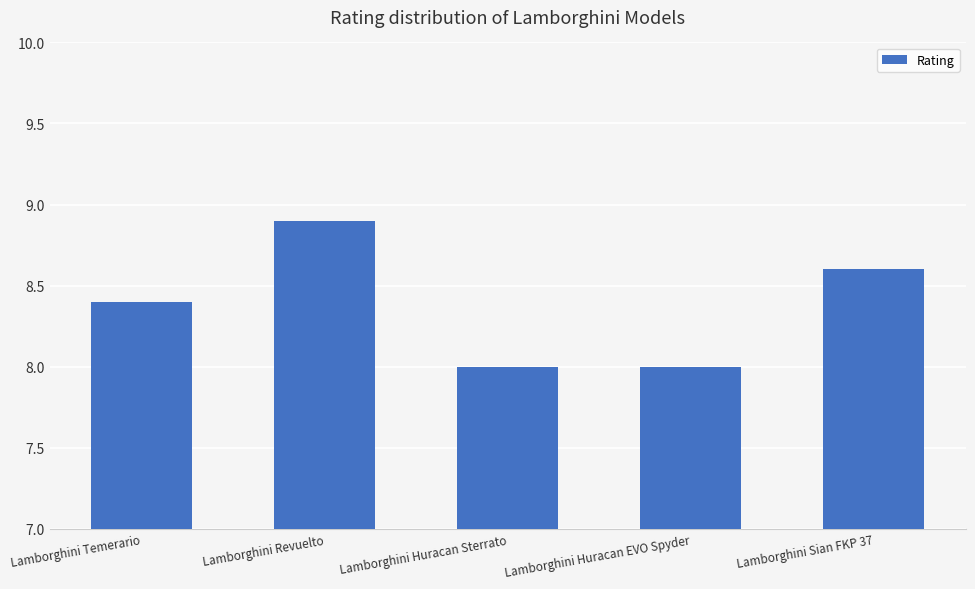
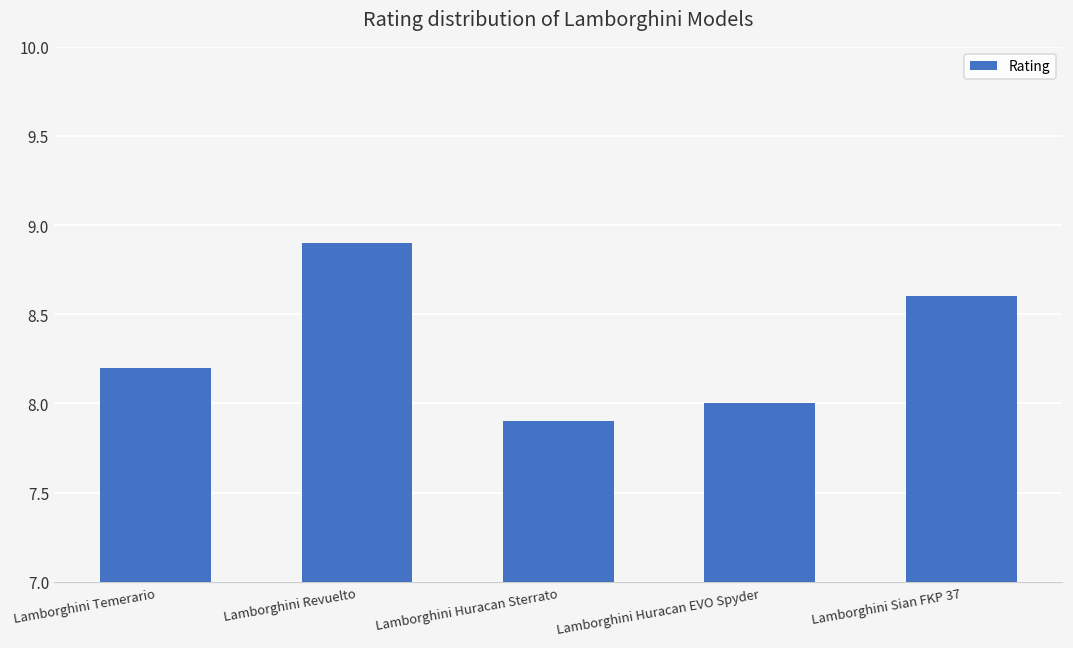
Lamborghini Temerario: 8.4 -> 8.2
Lamborghini Huracan Sterrato: 8.0 -> 7.9
